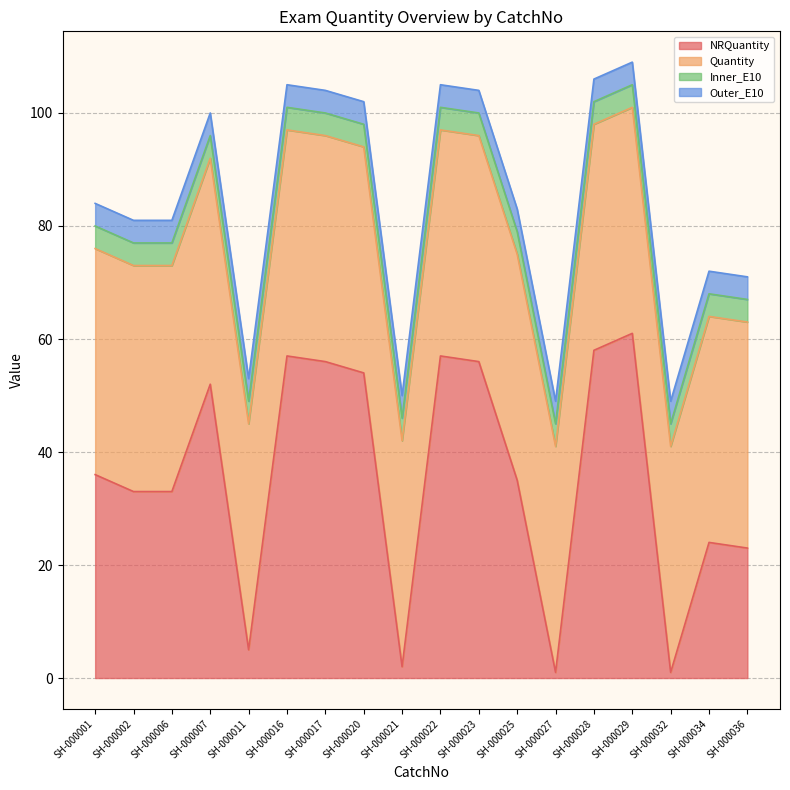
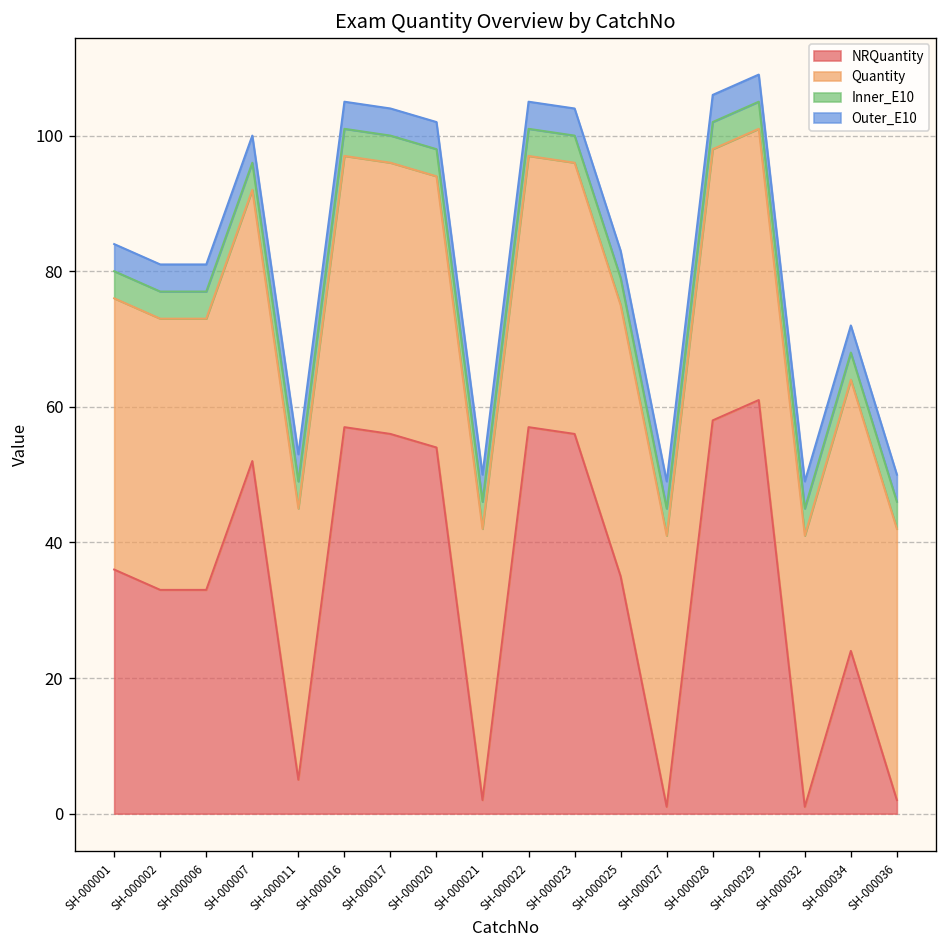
NRQuantity, SH-000036: 23 -> 2
